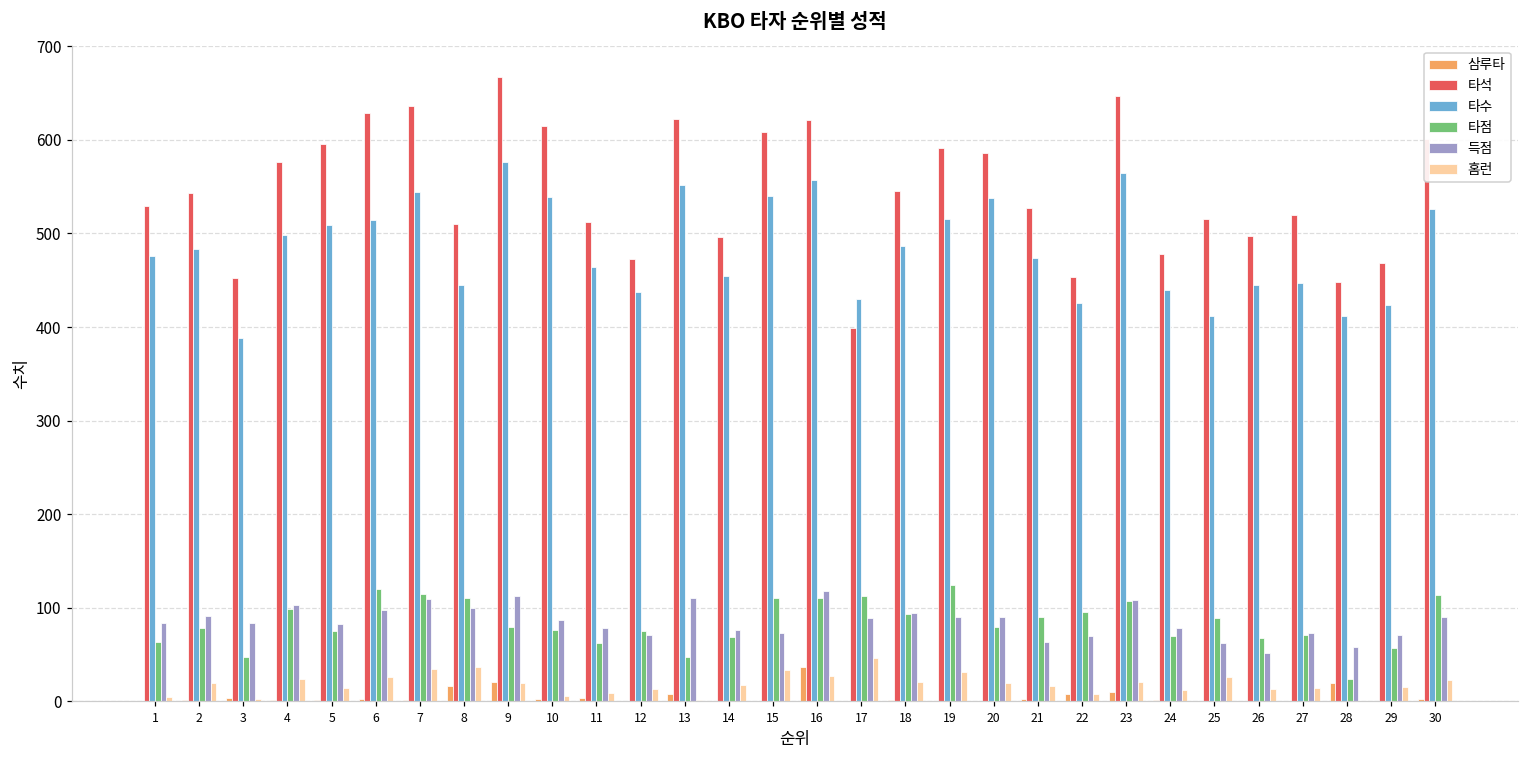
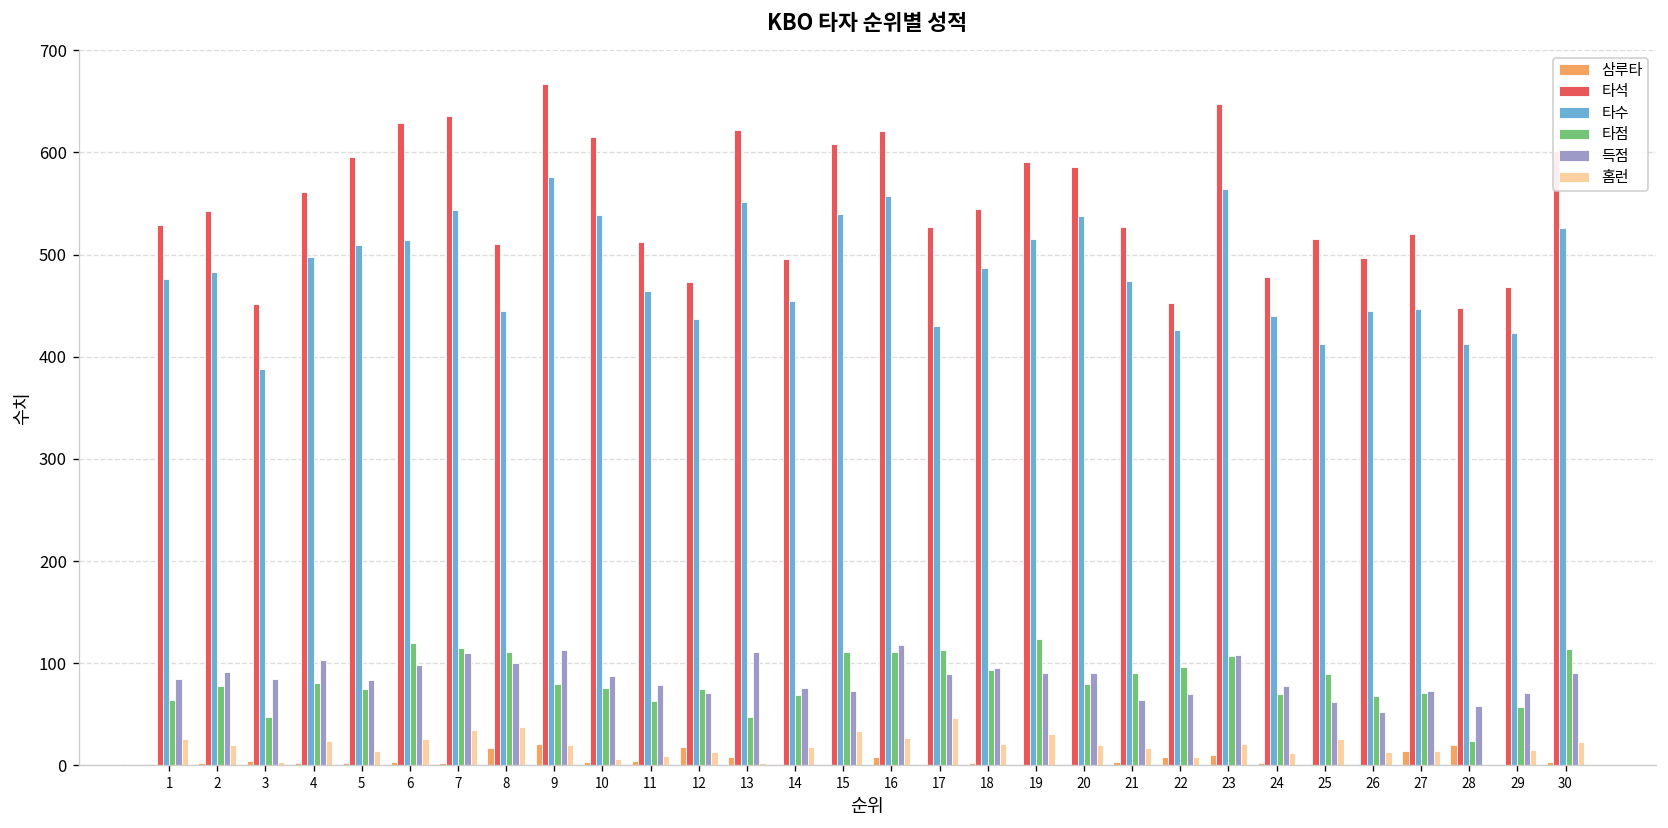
홈런, 1: 10 -> 30
타석, 4: 580 -> 560
타점, 4: 100 -> 80
삼루타, 12: 0 -> 20
삼루타, 16: 40 -> 10
타석, 17: 400 -> 530
삼루타, 27: 0 -> 10
